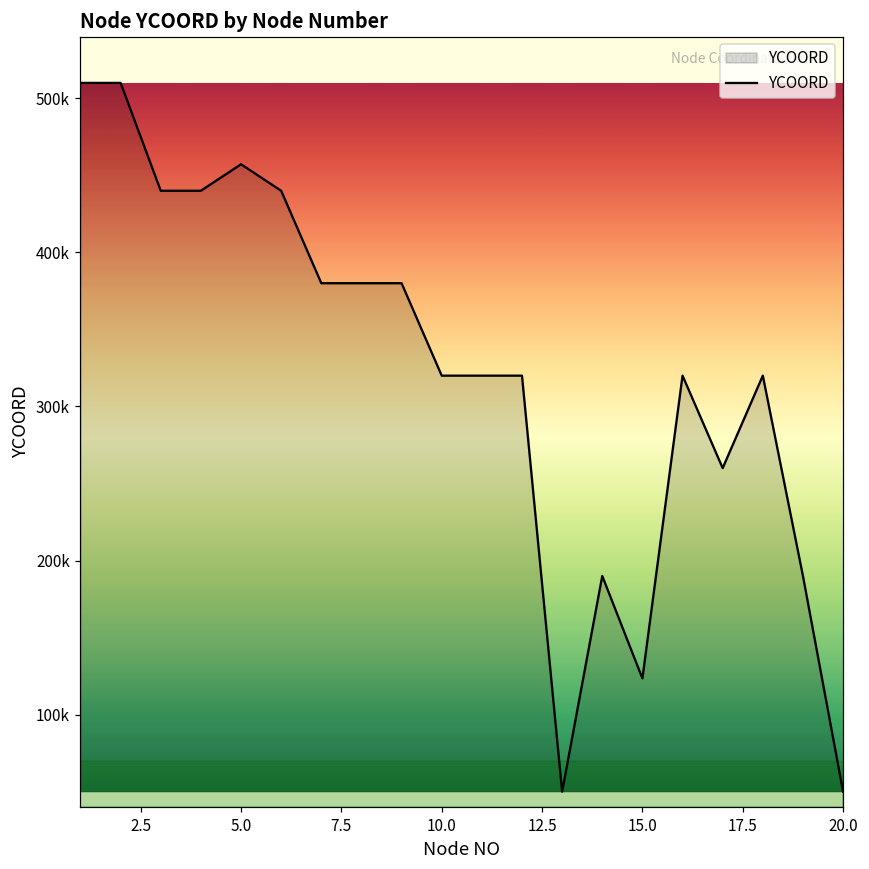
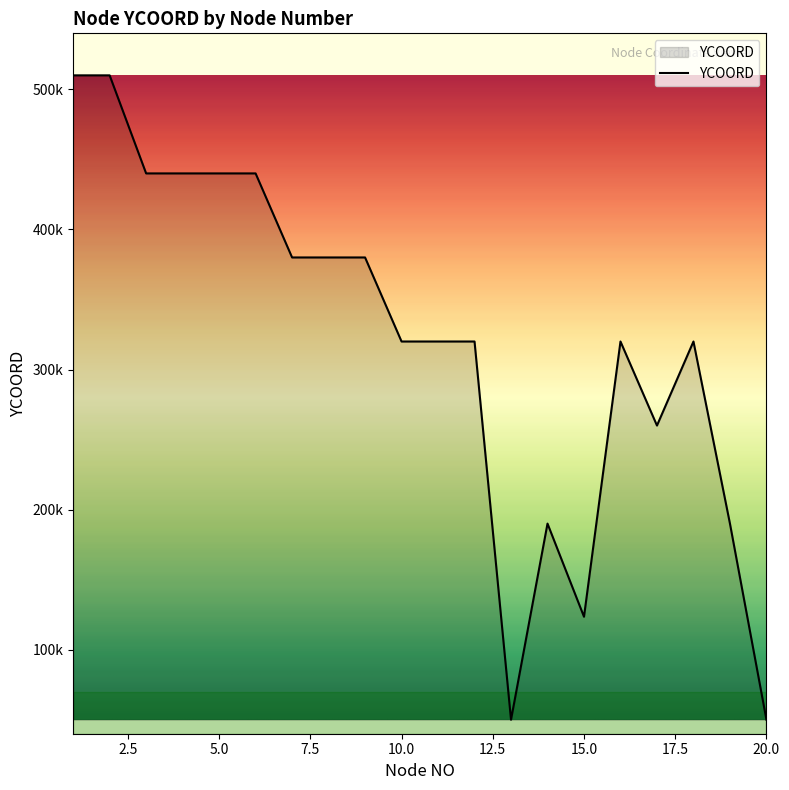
5.0: 457000 -> 440000
